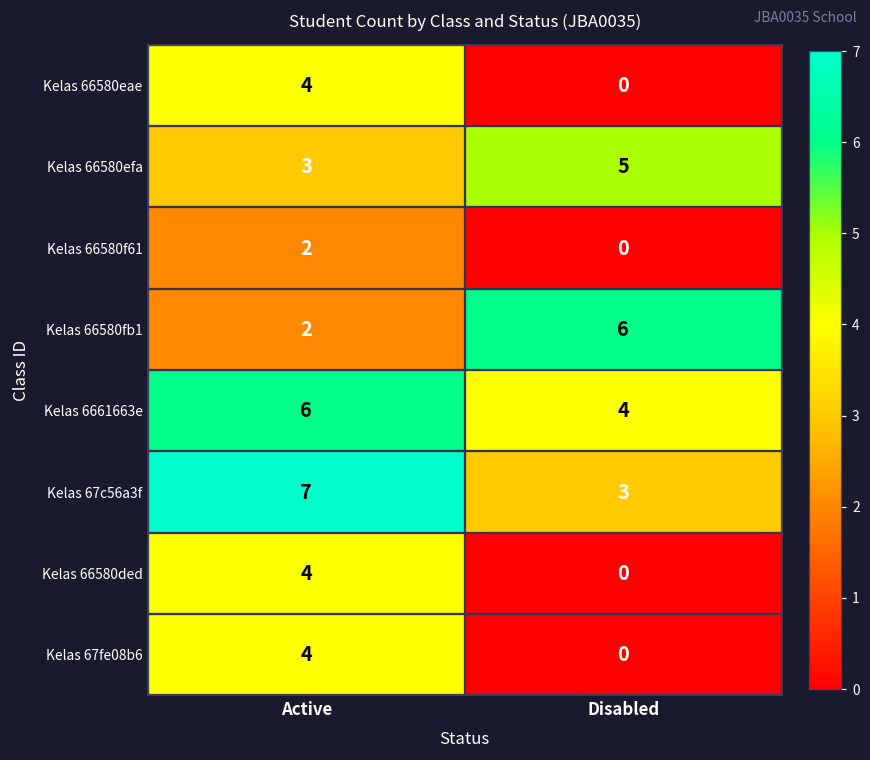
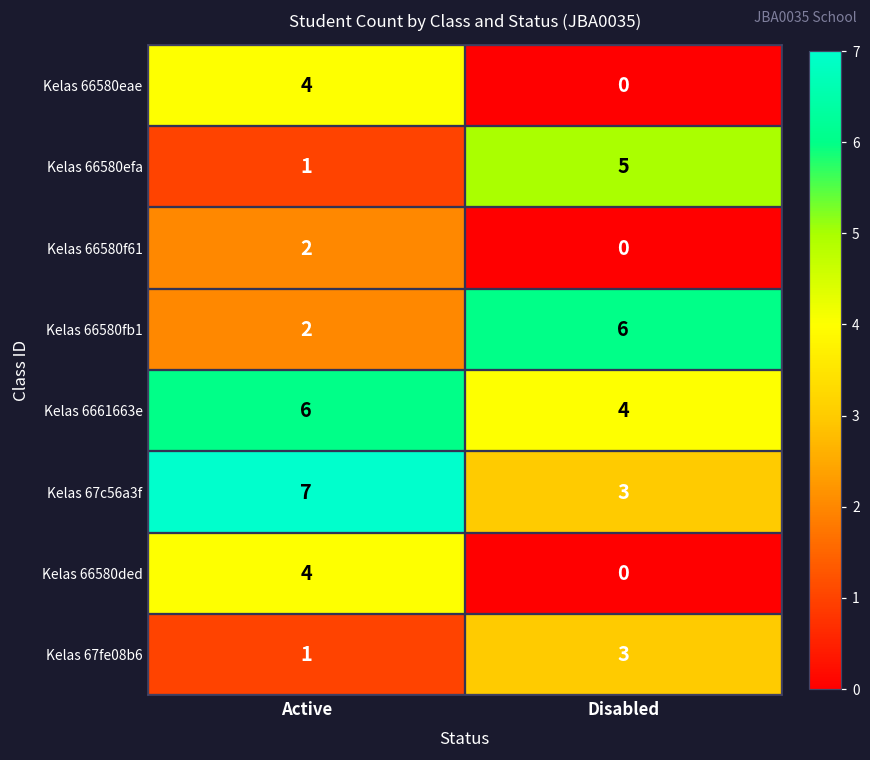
Kelas 66580efa, Active: 3 -> 1
Kelas 67fe08b6, Active: 4 -> 1
Kelas 67fe08b6, Disabled: 0 -> 3
